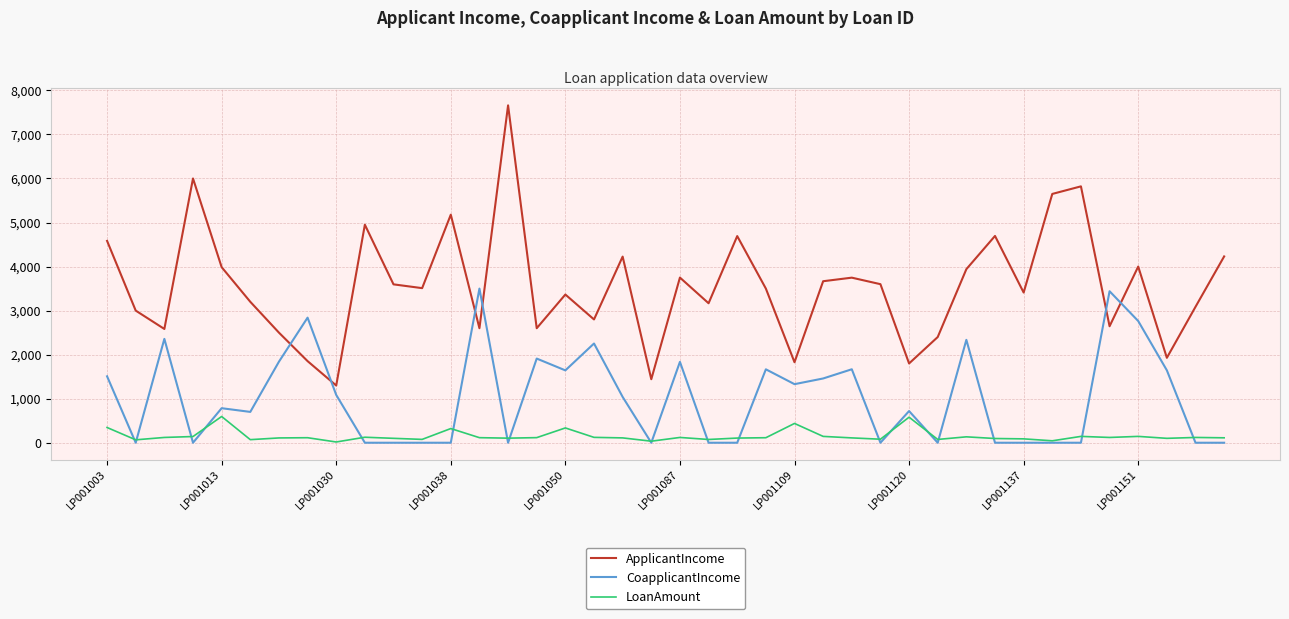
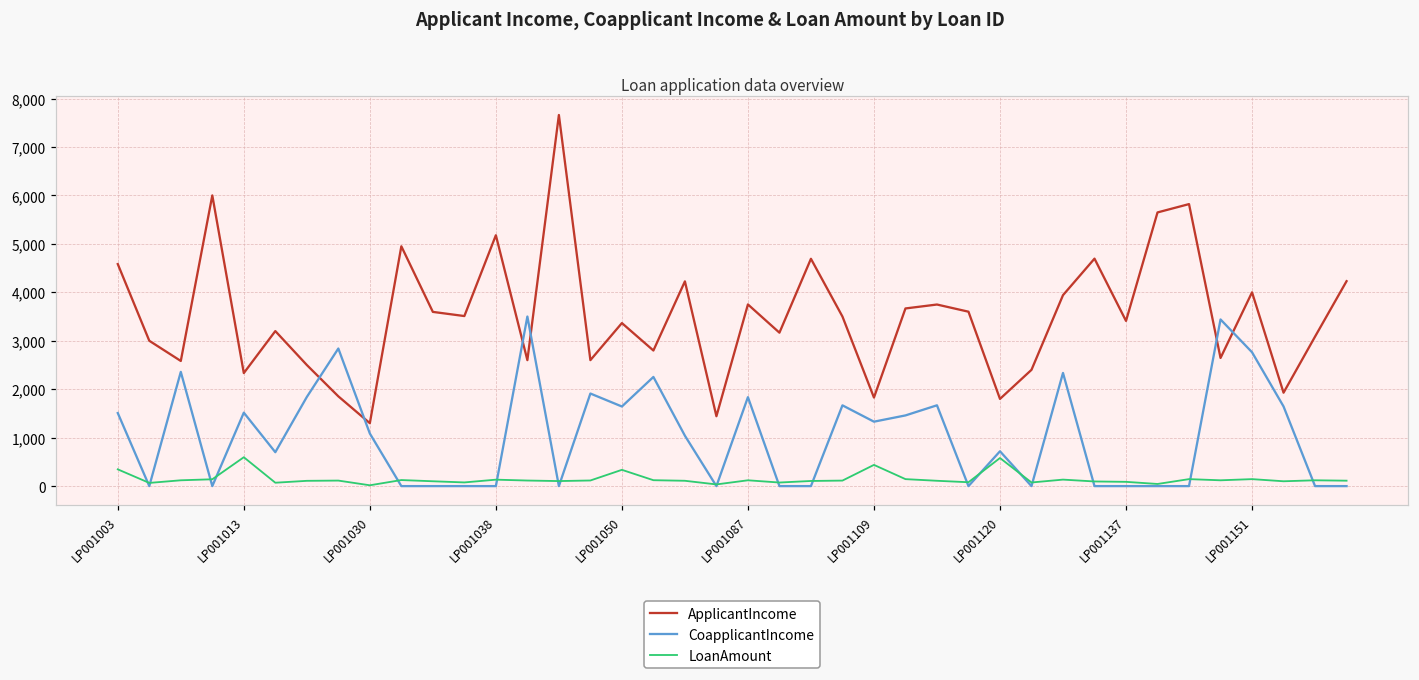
ApplicantIncome, LP001013: 4,000 -> 2,300
CoapplicantIncome, LP001013: 800 -> 1,500
LoanAmount, LP001038: 300 -> 100
